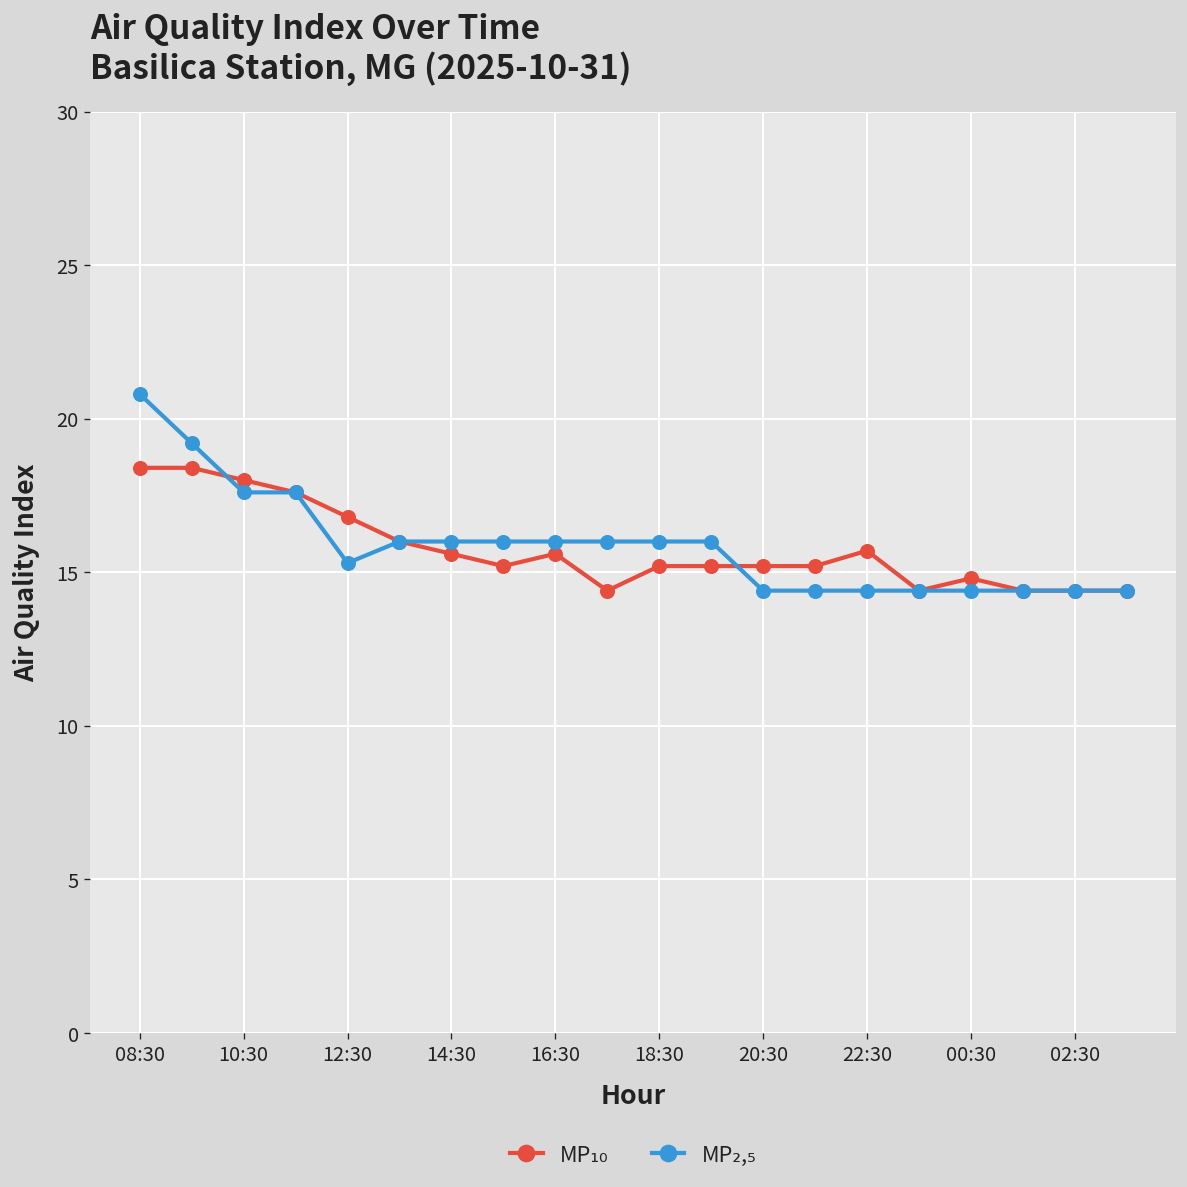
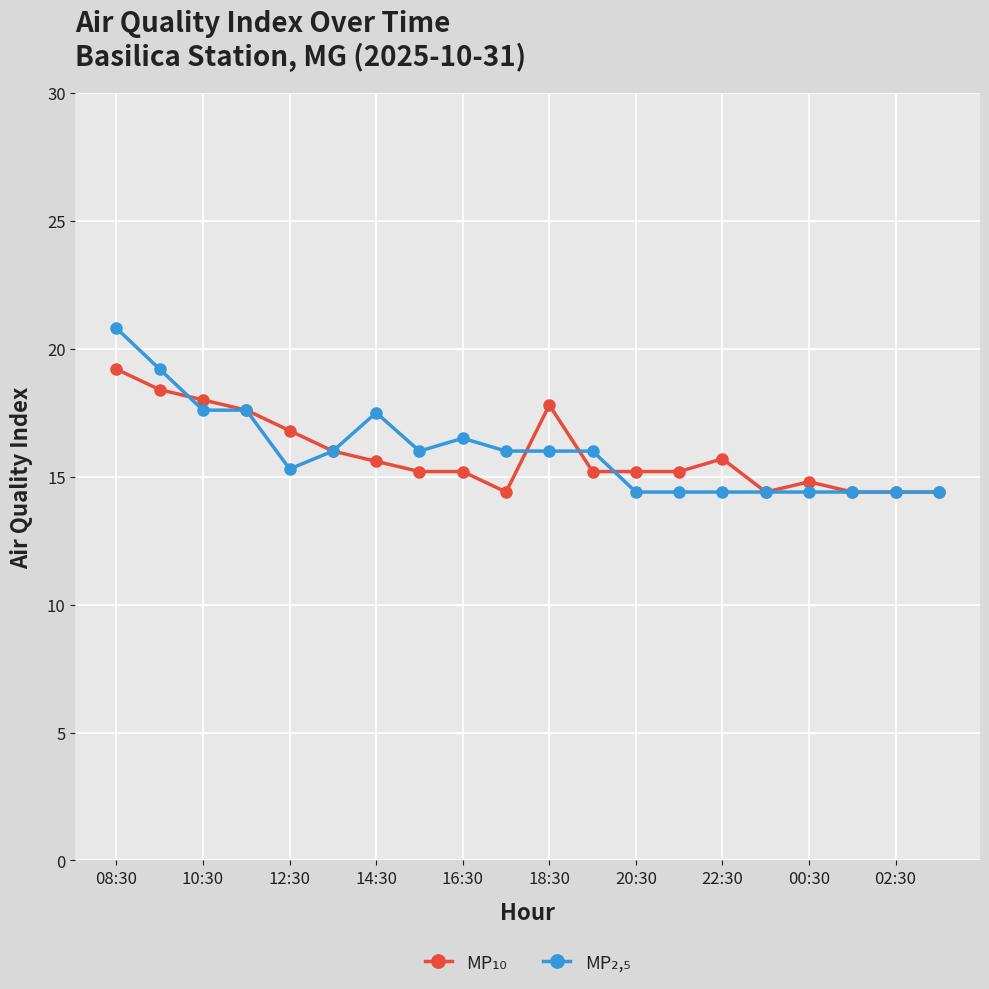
MP₁₀, 08:30: 18.4 -> 19.2
MP₂,₅, 14:30: 16.0 -> 17.5
MP₁₀, 16:30: 15.6 -> 15.2
MP₂,₅, 16:30: 16.0 -> 16.5
MP₁₀, 18:30: 15.2 -> 17.8
